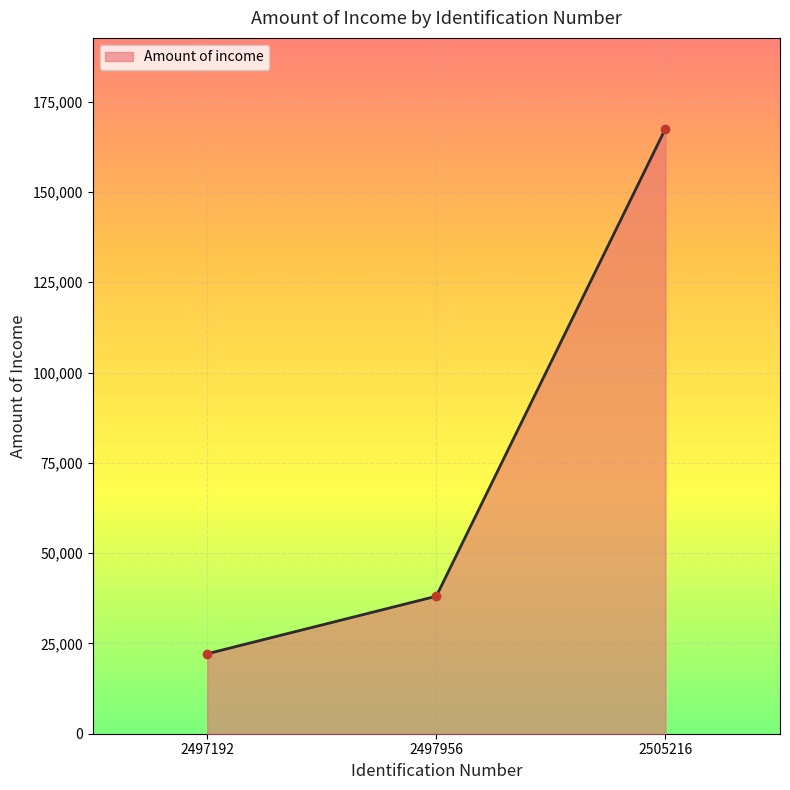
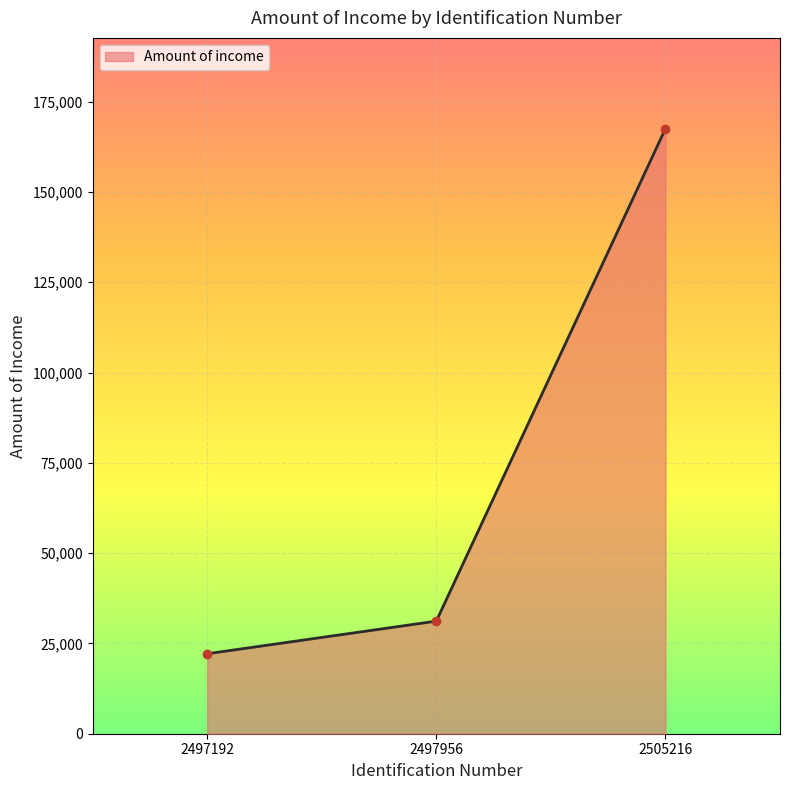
2497956: 38,000 -> 31,000
